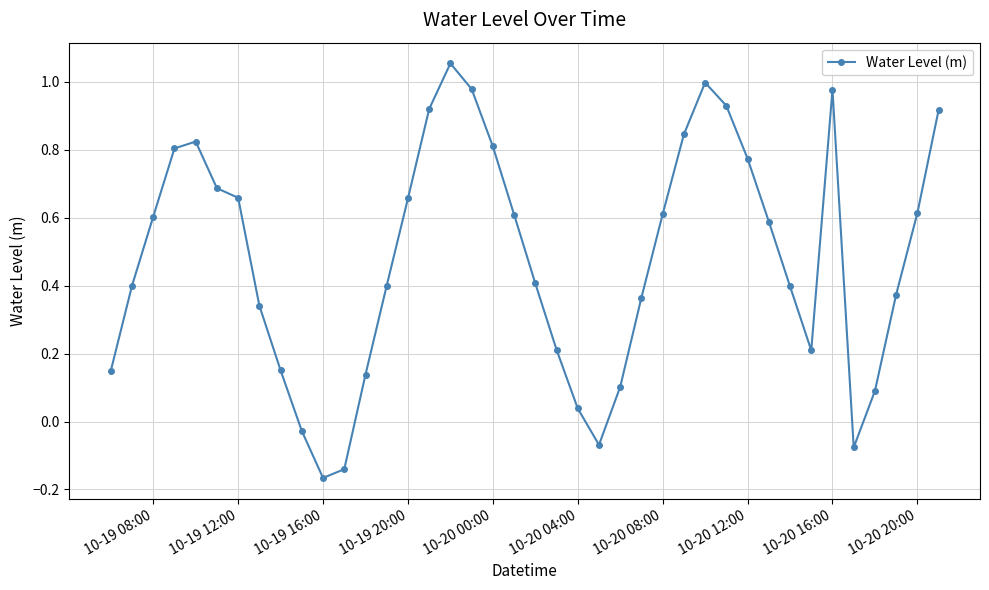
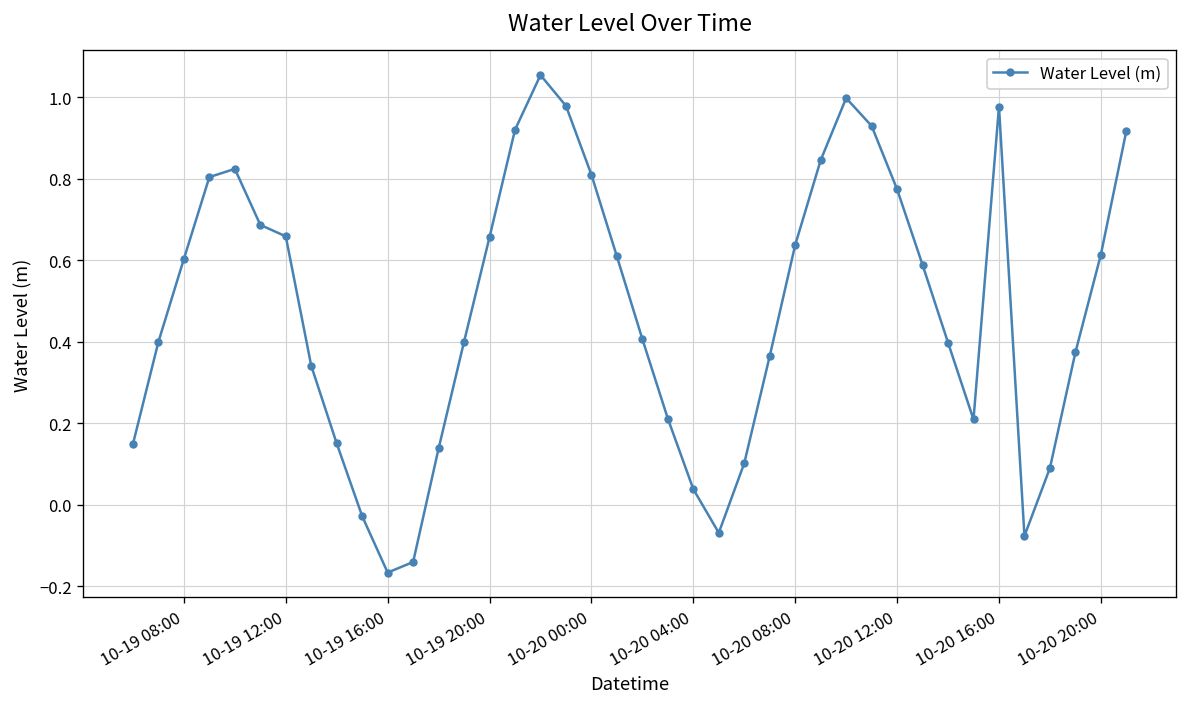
10-20 08:00: 0.61 -> 0.64
